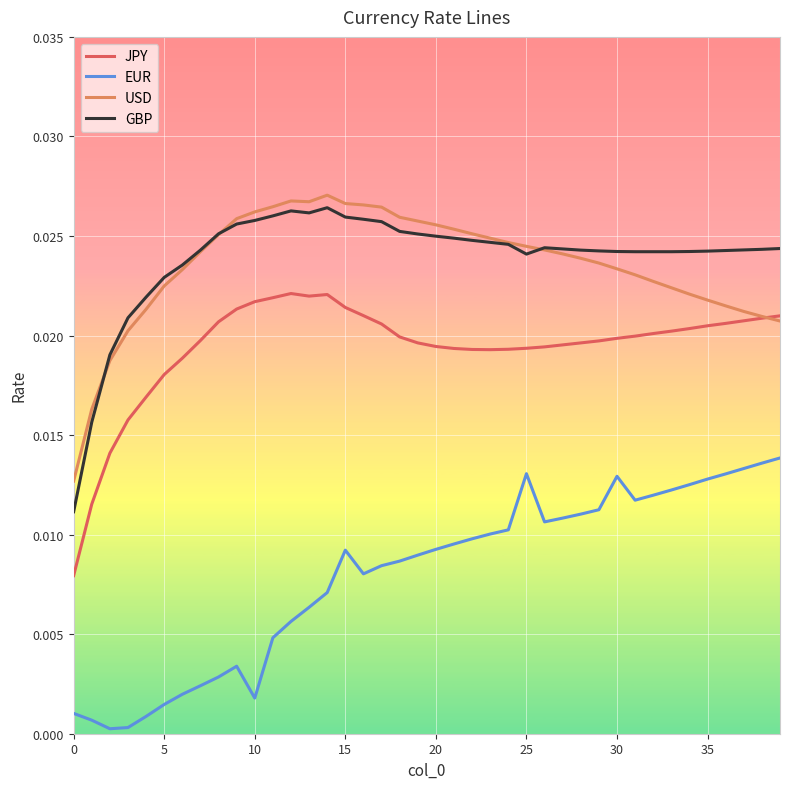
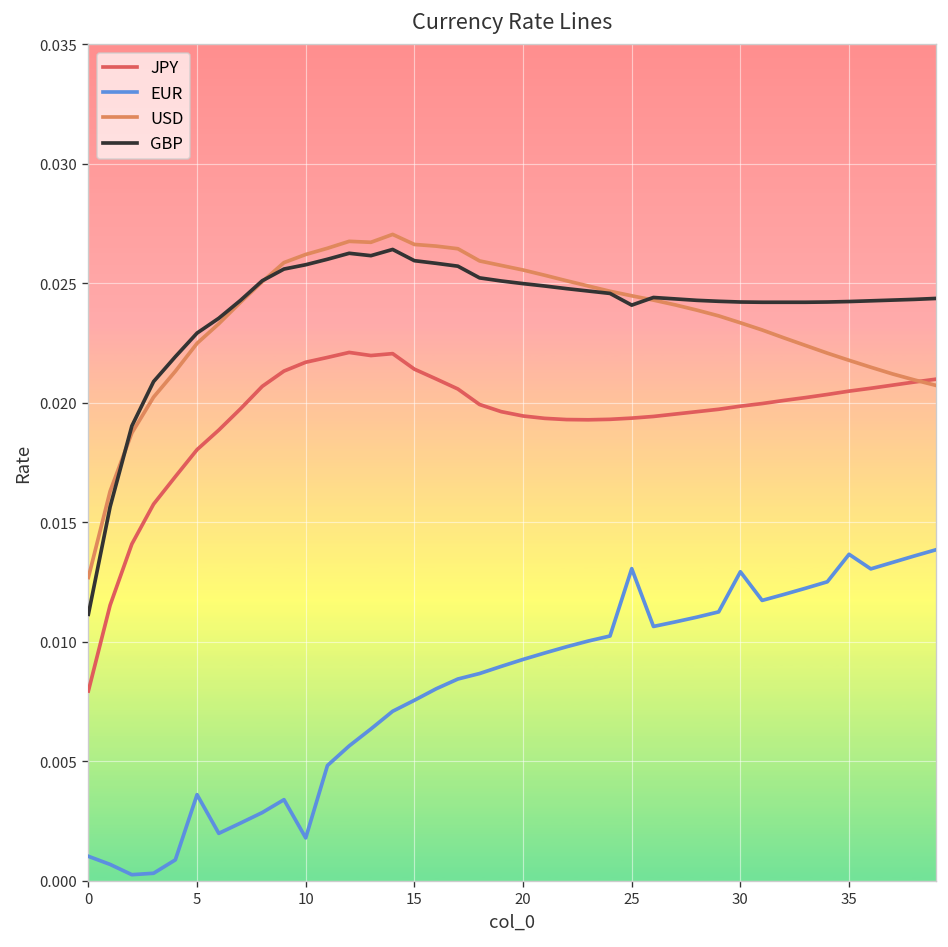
EUR, 5: 0.0015 -> 0.0036
EUR, 15: 0.0092 -> 0.0076
EUR, 35: 0.0128 -> 0.0137
